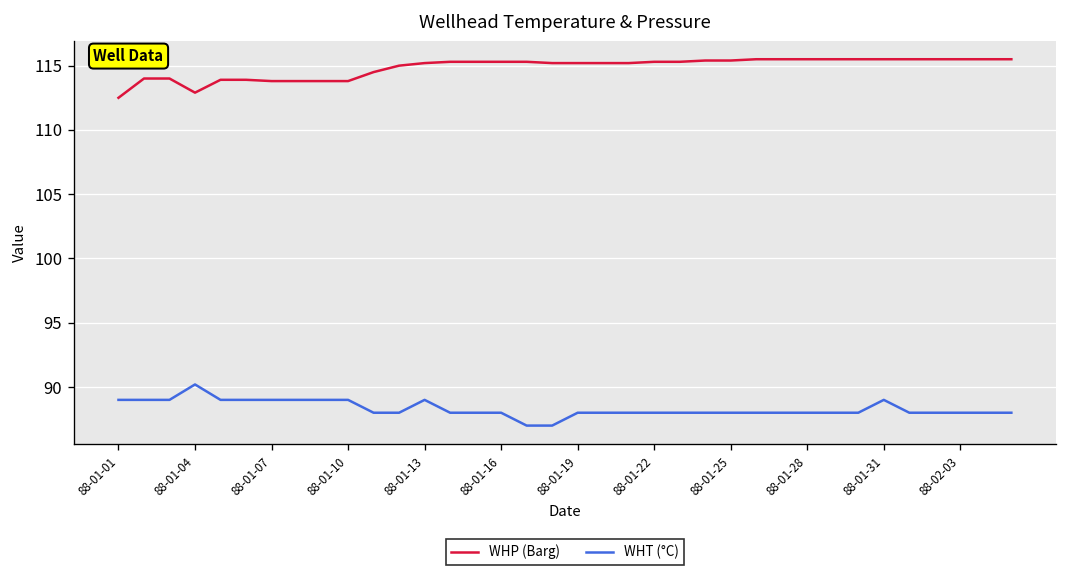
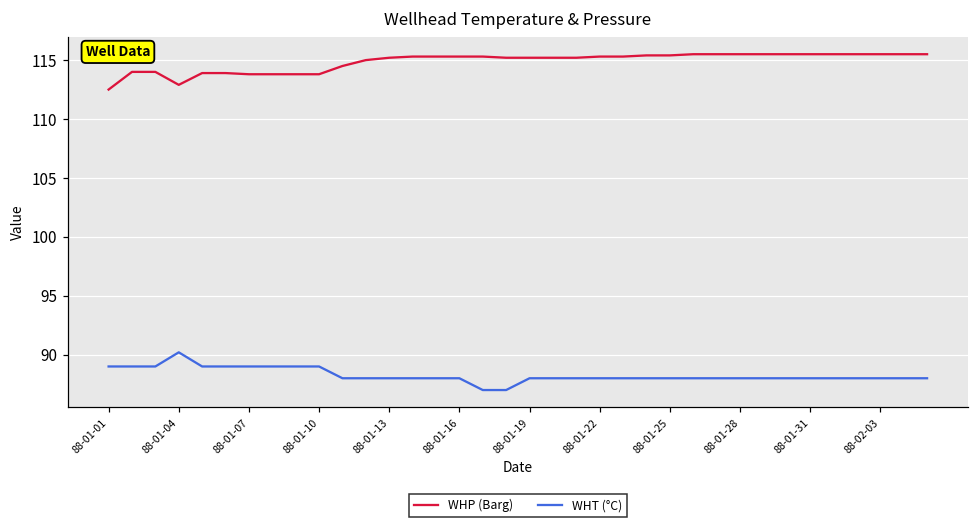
WHT (°C), 88-01-13: 89 -> 88
WHT (°C), 88-01-31: 89 -> 88
